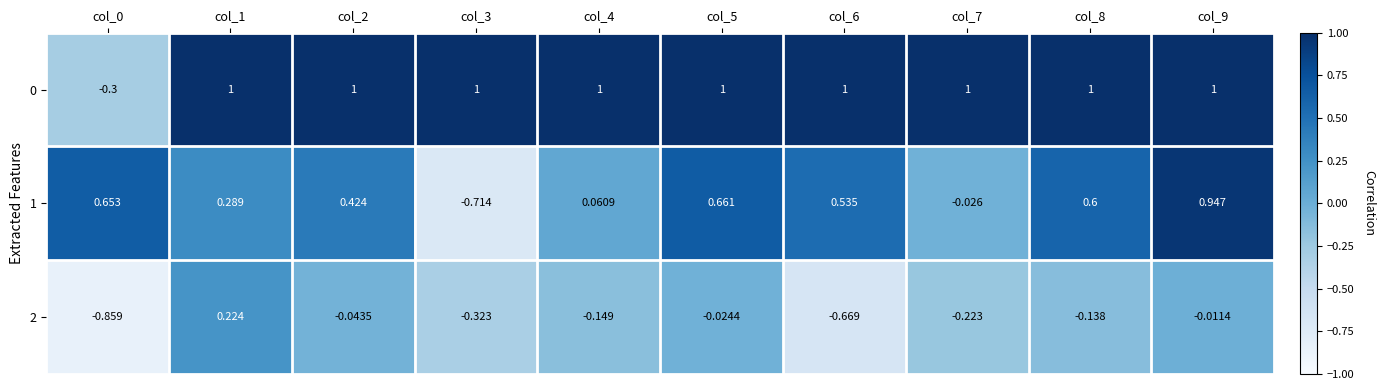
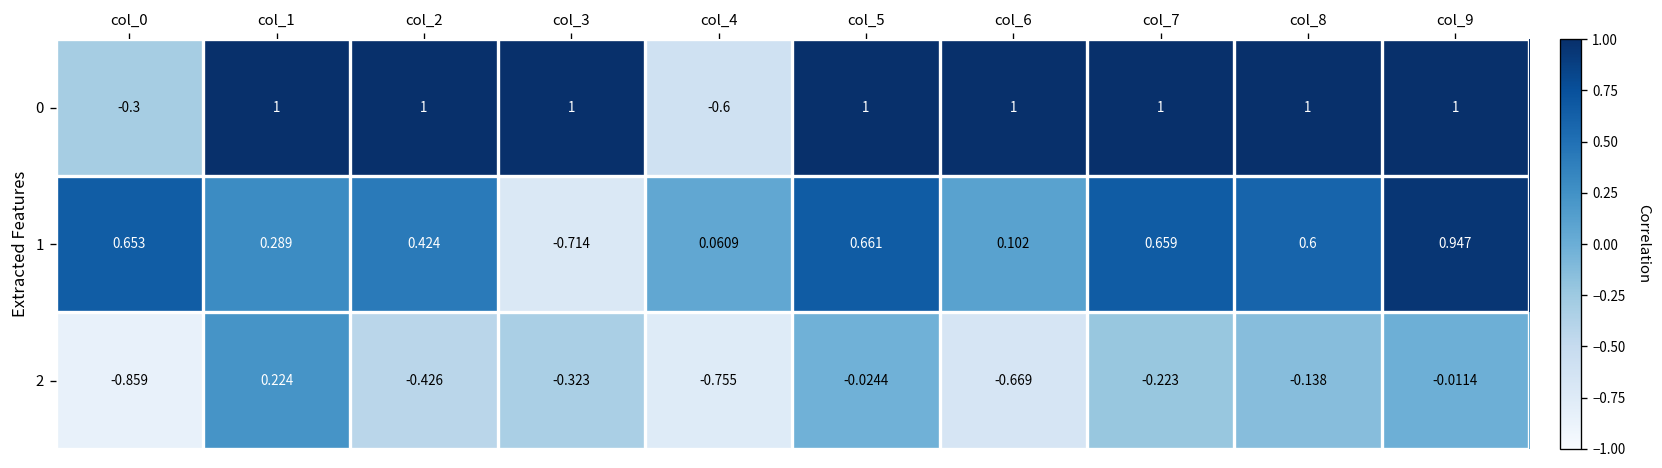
0, col_4: 1 -> -0.6
1, col_6: 0.535 -> 0.102
1, col_7: -0.026 -> 0.659
2, col_2: -0.0435 -> -0.426
2, col_4: -0.149 -> -0.755
